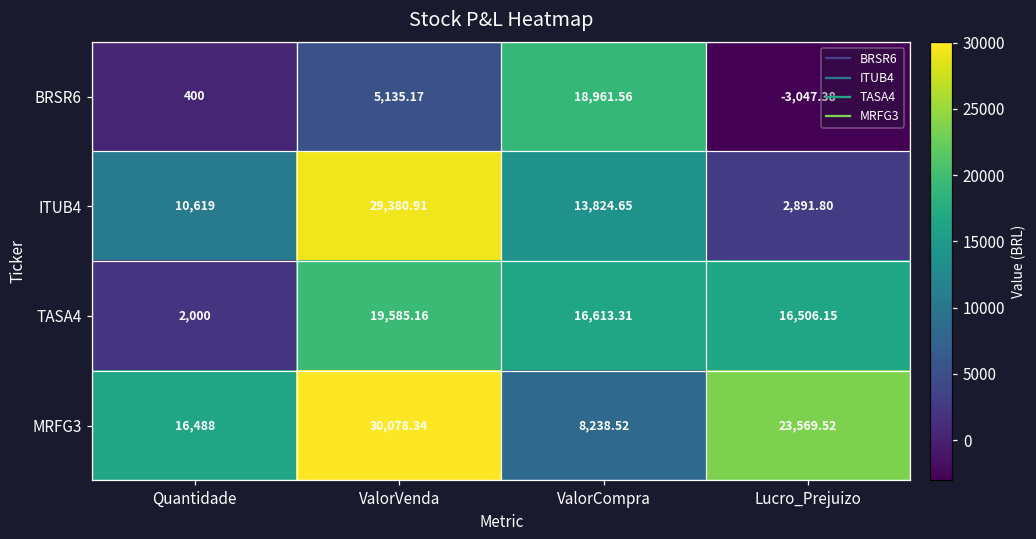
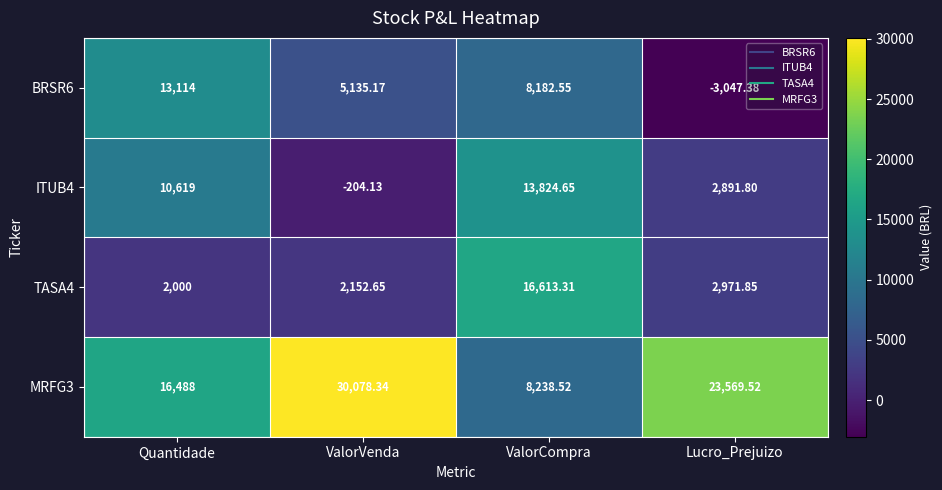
BRSR6, Quantidade: 400 -> 13,114
BRSR6, ValorCompra: 18,961.56 -> 8,182.55
ITUB4, ValorVenda: 29,380.91 -> -204.13
TASA4, ValorVenda: 19,585.16 -> 2,152.65
TASA4, Lucro_Prejuizo: 16,506.15 -> 2,971.85
